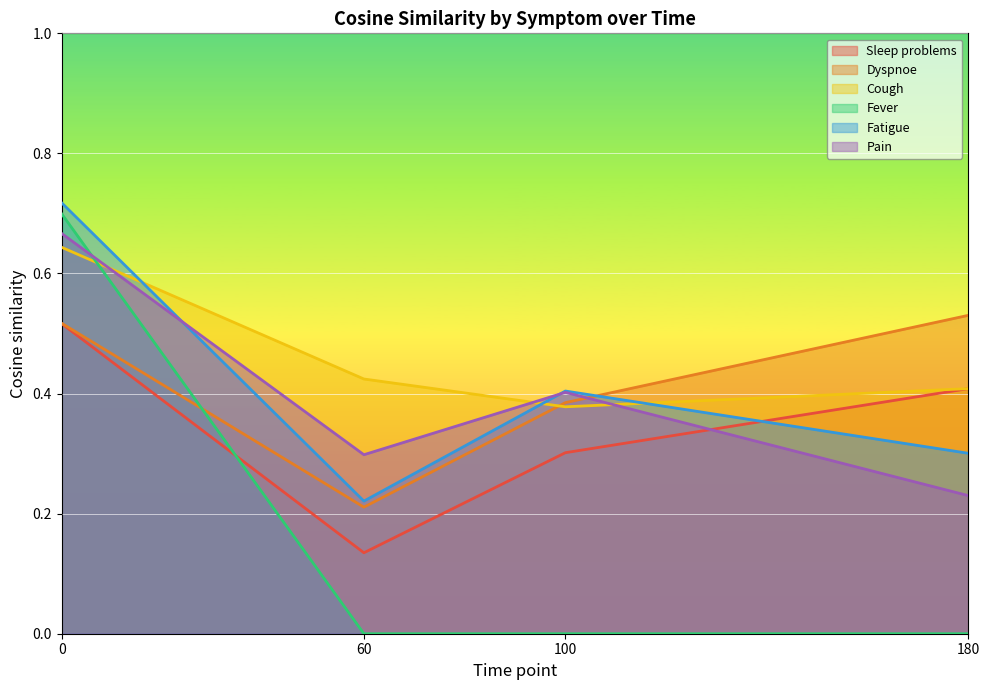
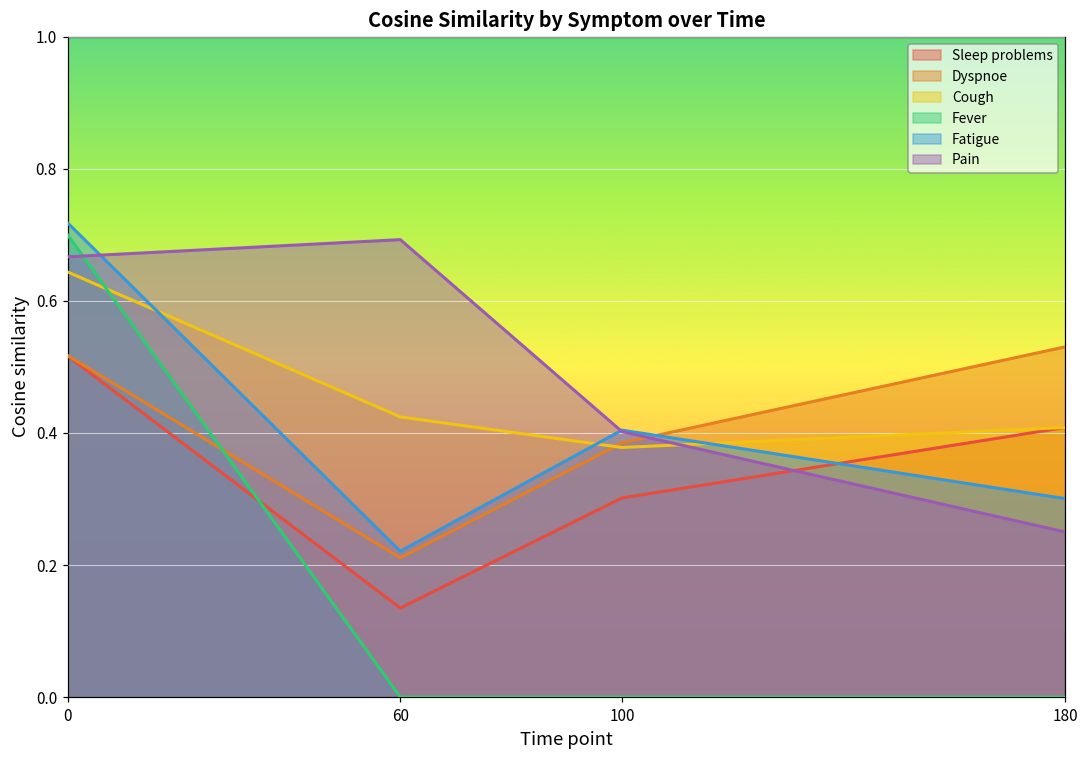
Pain, 60: 0.30 -> 0.69
Pain, 180: 0.23 -> 0.25
